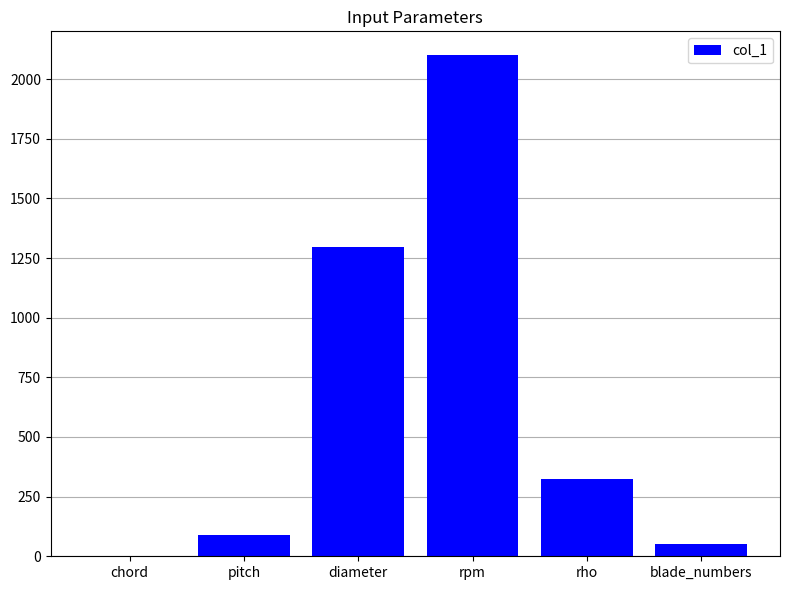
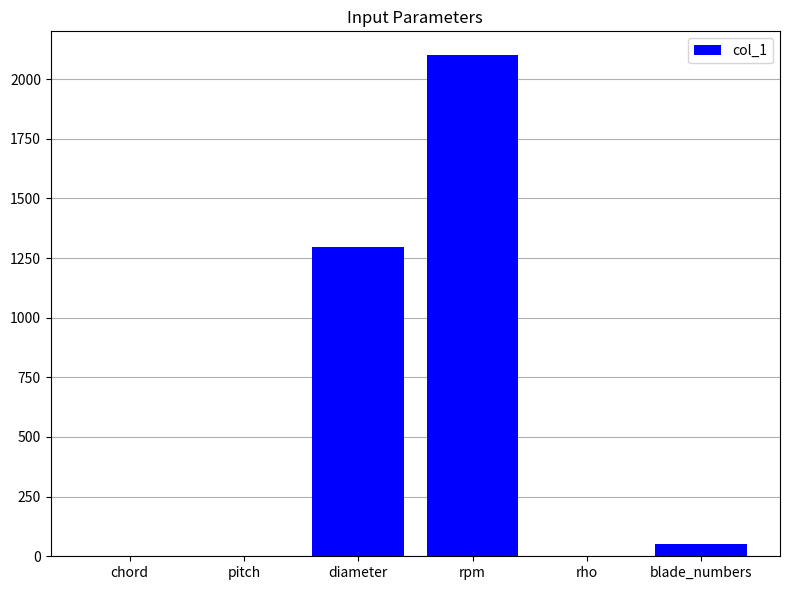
pitch: 90 -> 0
rho: 320 -> 0
